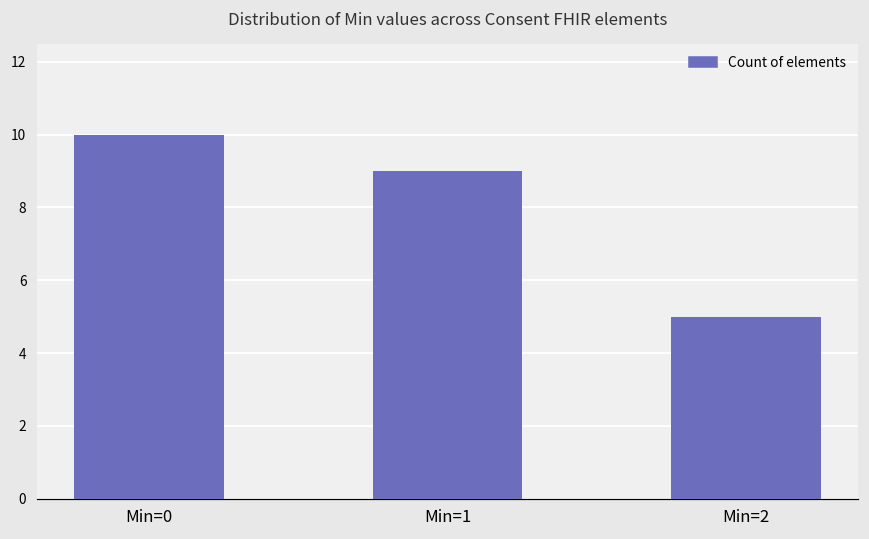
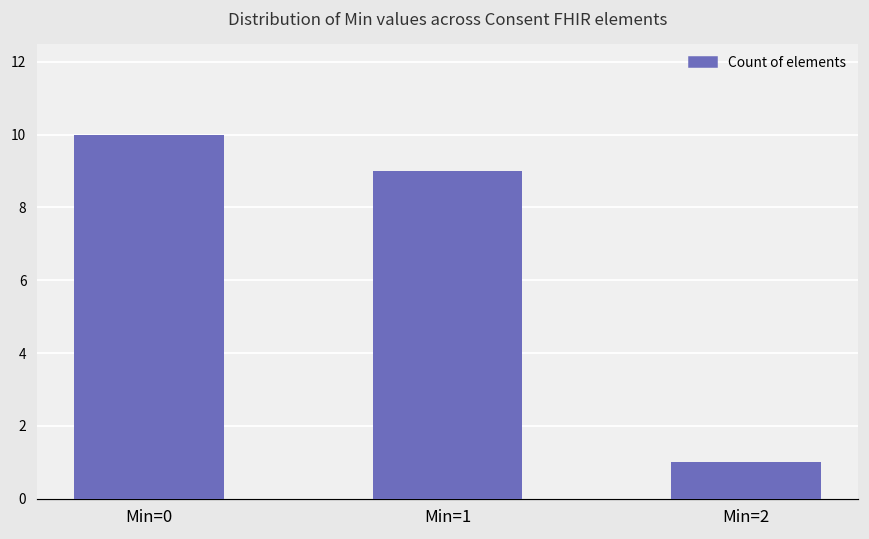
Min=2: 5 -> 1
